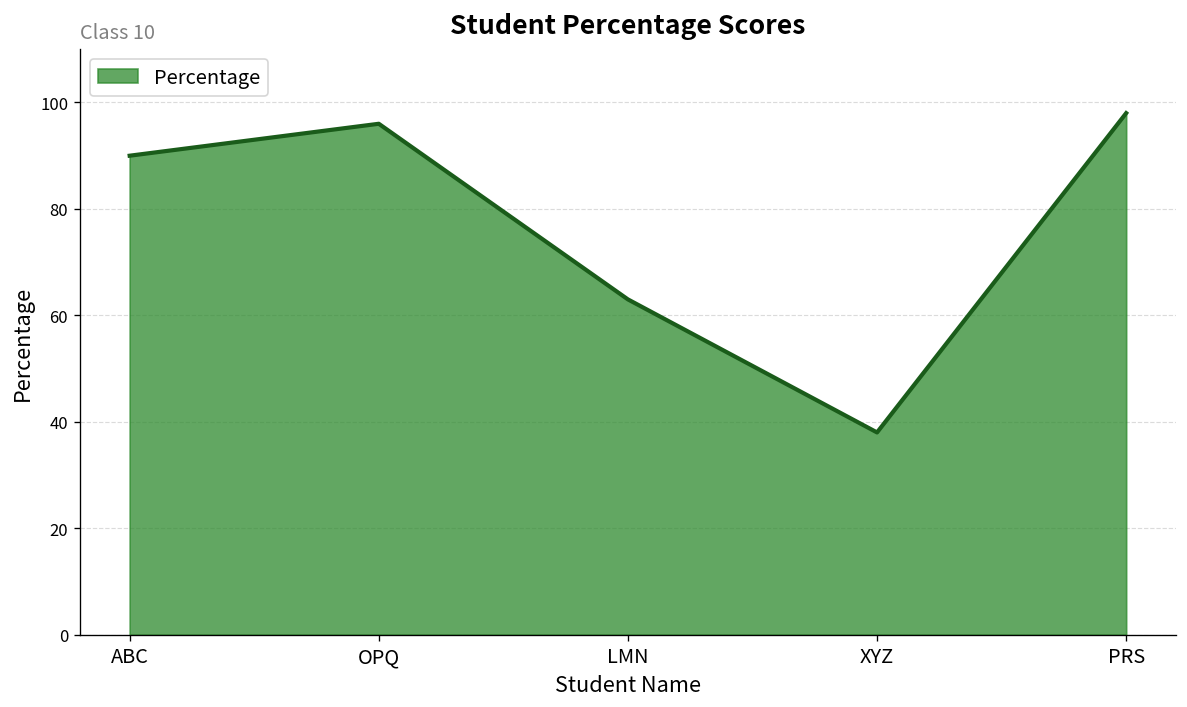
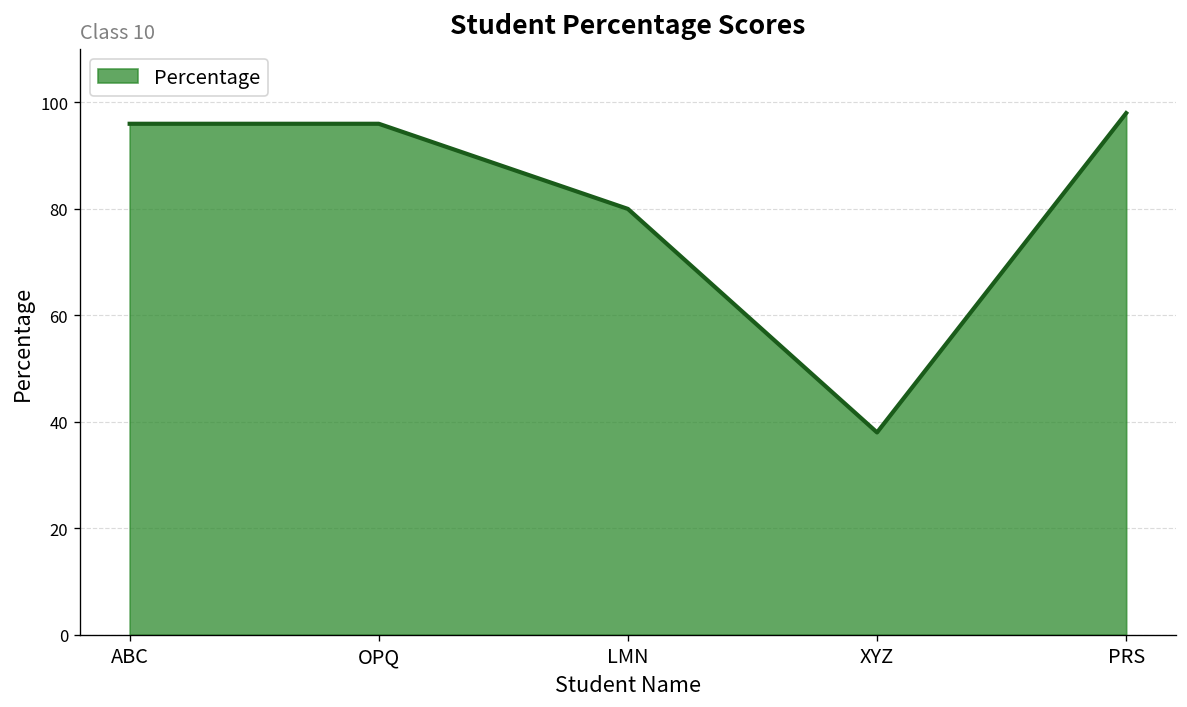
ABC: 90 -> 96
LMN: 63 -> 80
